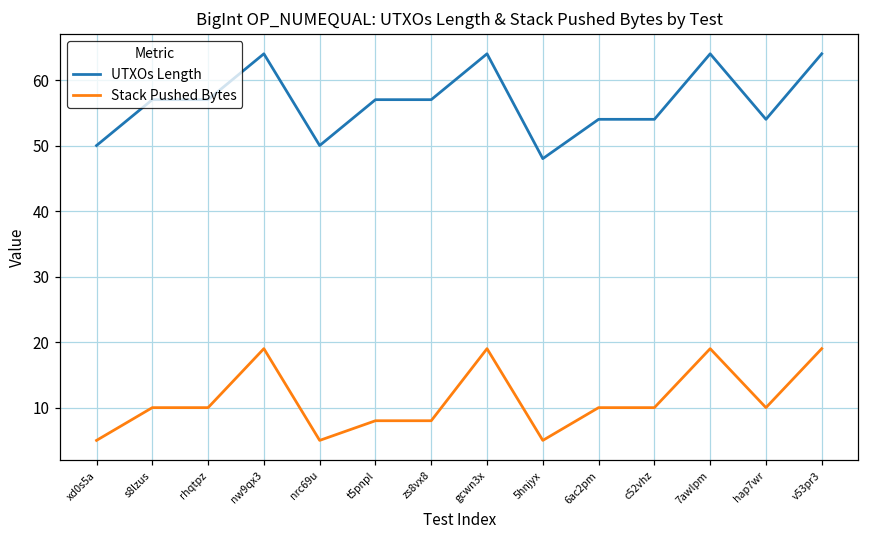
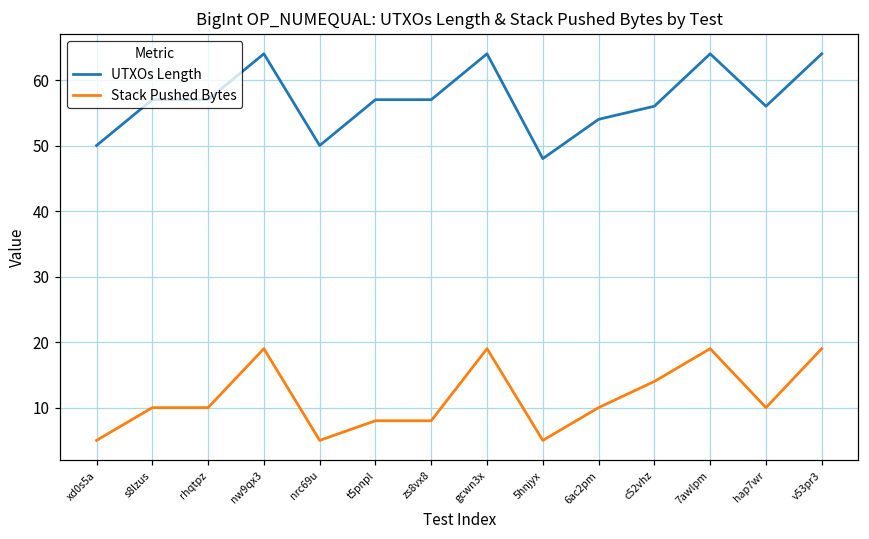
UTXOs Length, c52vhz: 54 -> 56
Stack Pushed Bytes, c52vhz: 10 -> 14
UTXOs Length, hap7wr: 54 -> 56
